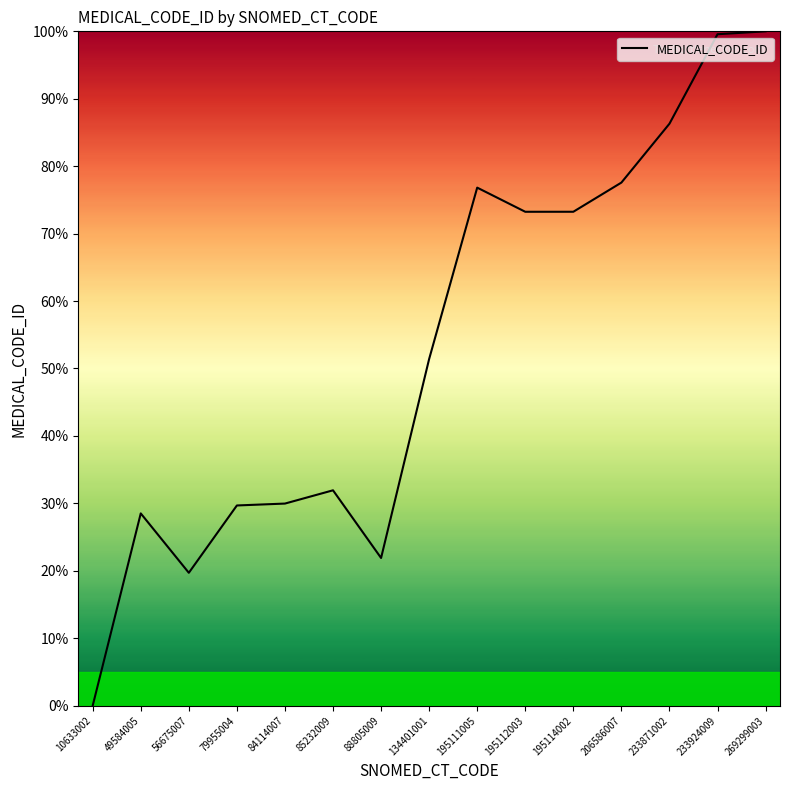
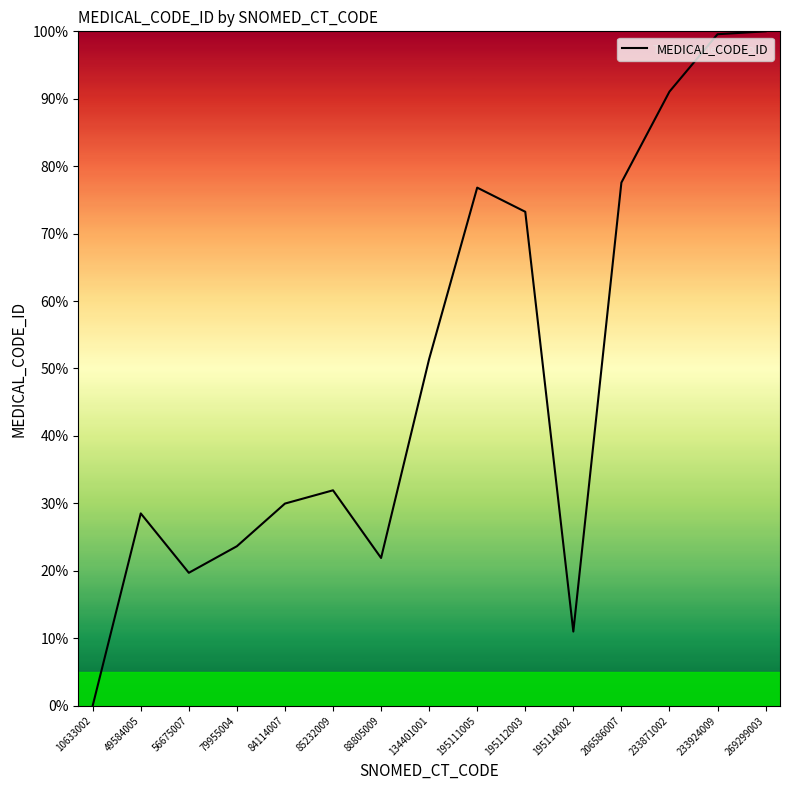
79955004: 30% -> 24%
195114002: 73% -> 11%
233871002: 86% -> 91%
